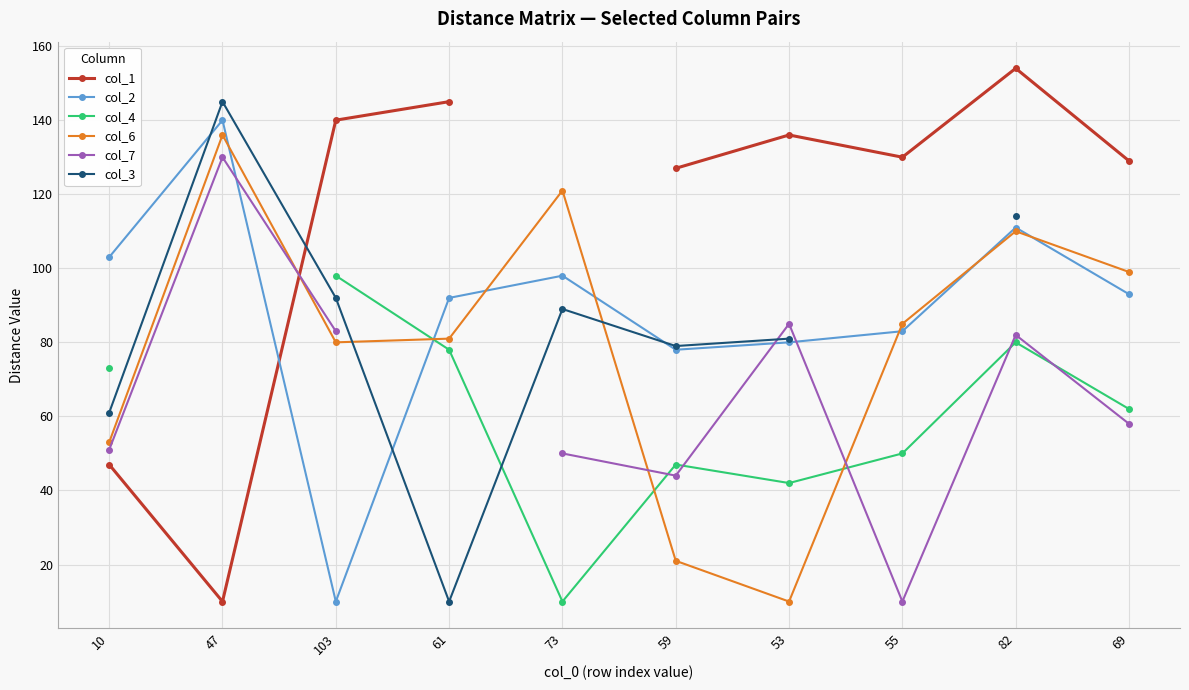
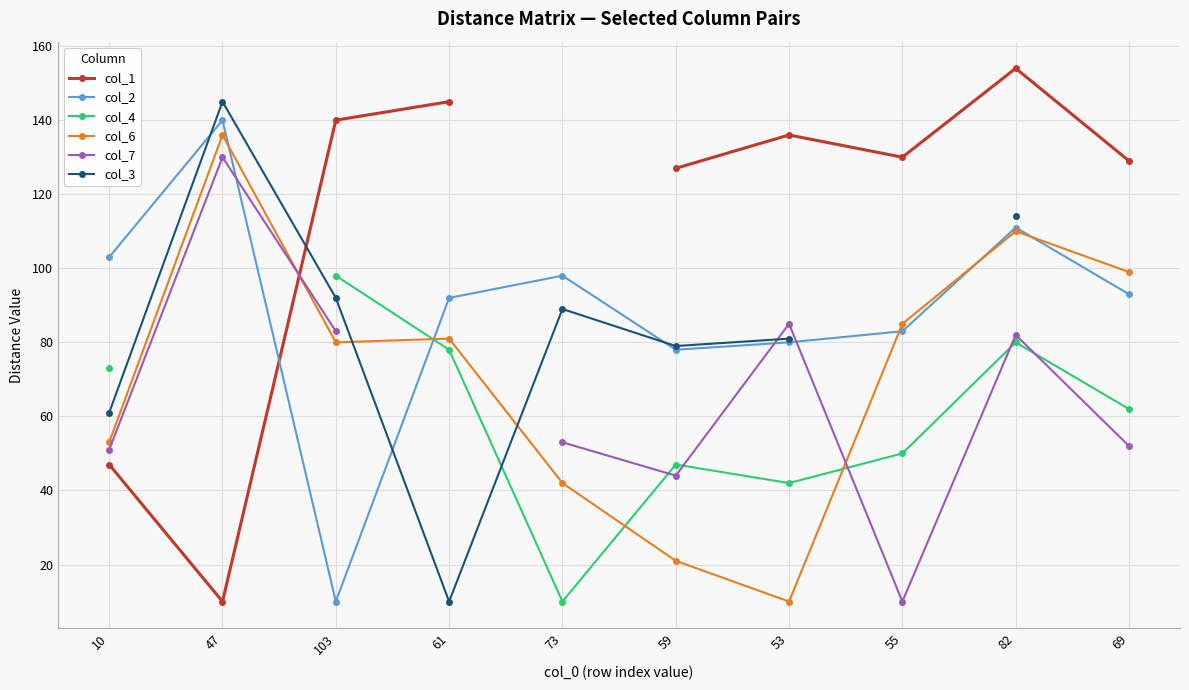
col_6, 73: 121 -> 42
col_7, 73: 50 -> 53
col_7, 69: 58 -> 52
